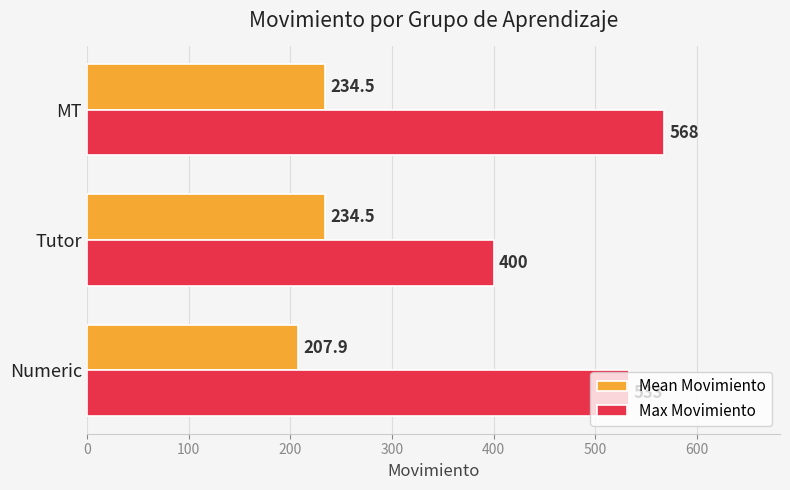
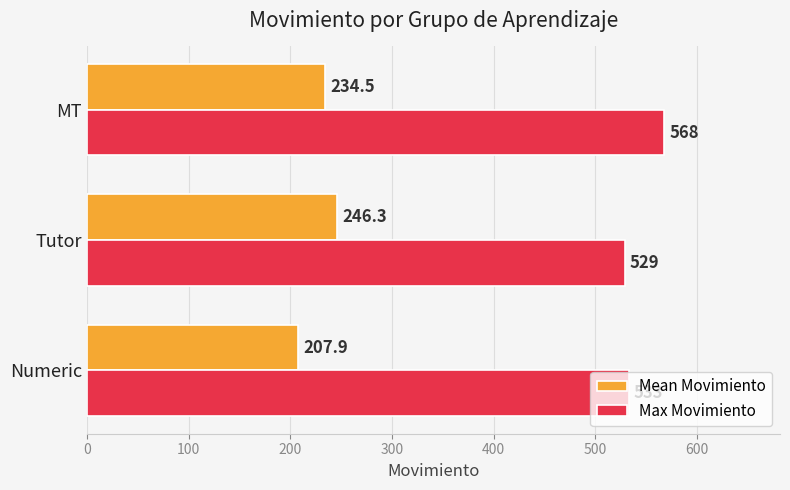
Mean Movimiento, Tutor: 234.5 -> 246.3
Max Movimiento, Tutor: 400 -> 529
